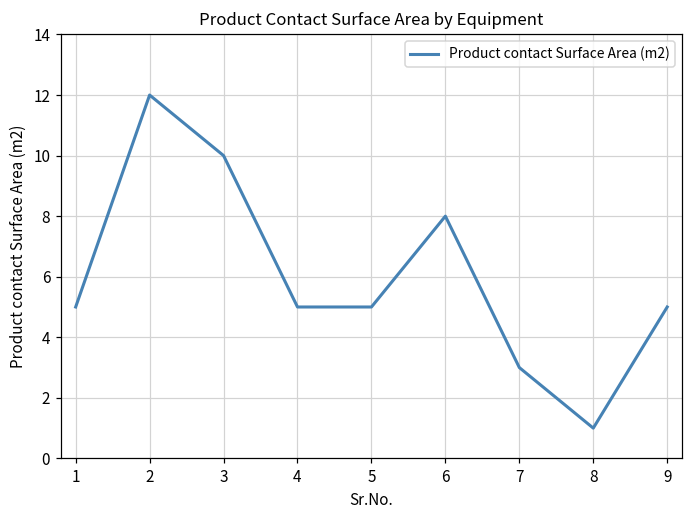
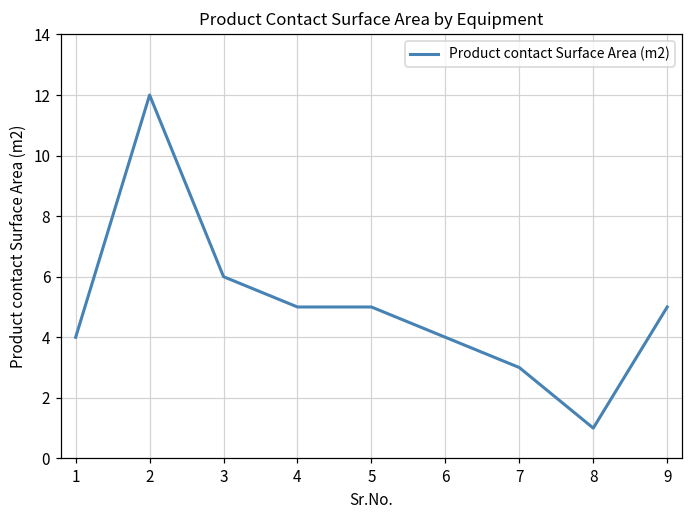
1: 5 -> 4
3: 10 -> 6
6: 8 -> 4
